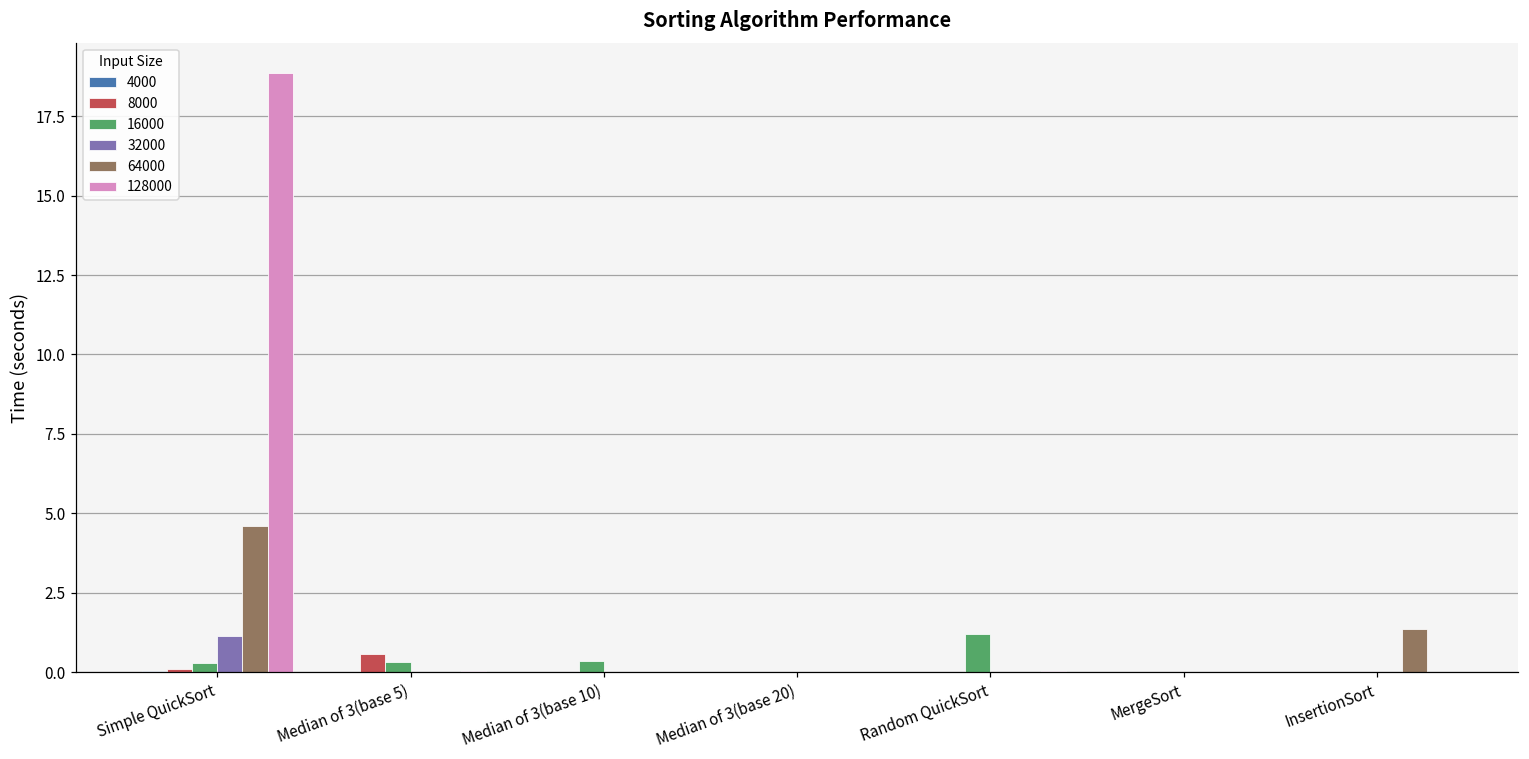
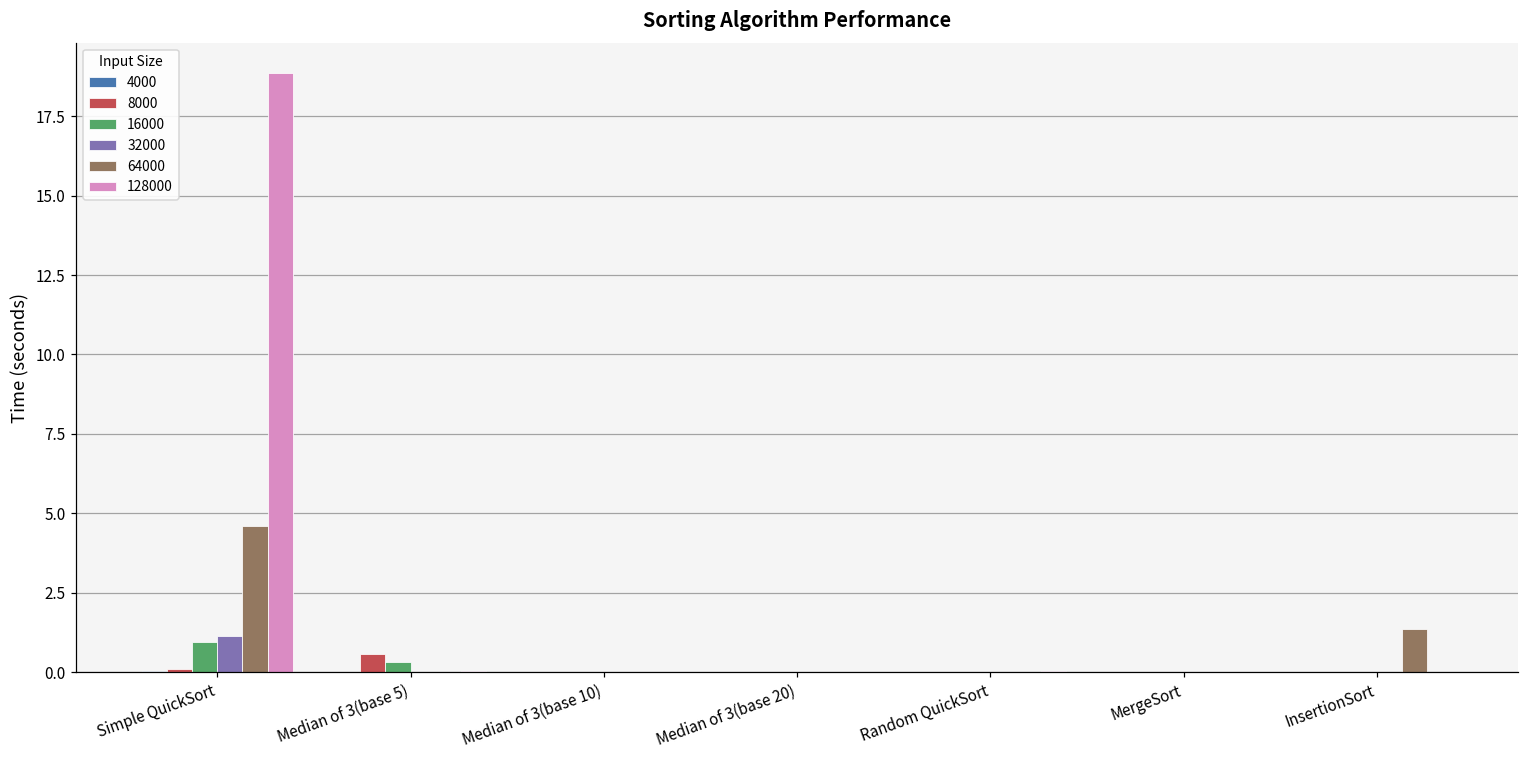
16000, Simple QuickSort: 0.3 -> 0.9
16000, Median of 3(base 10): 0.3 -> 0.0
16000, Random QuickSort: 1.2 -> 0.0
